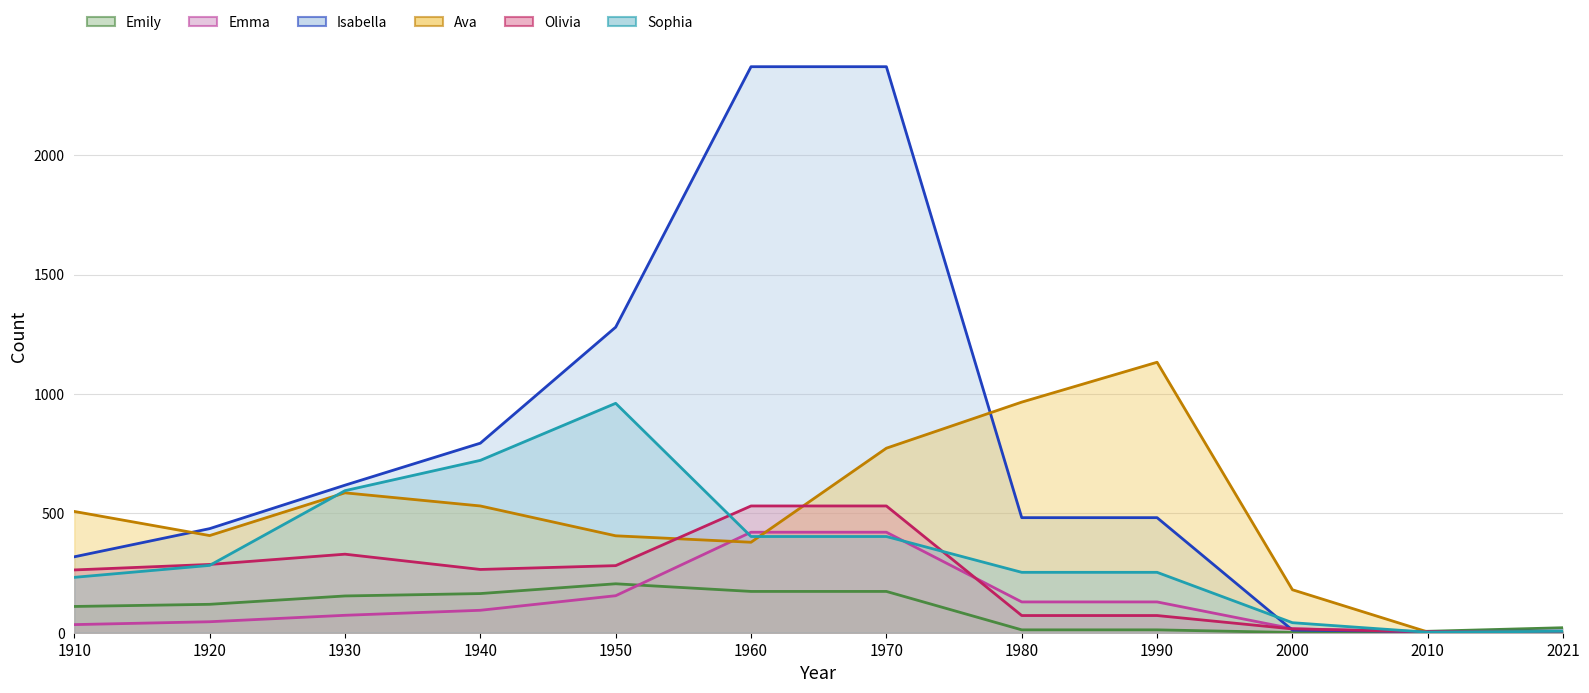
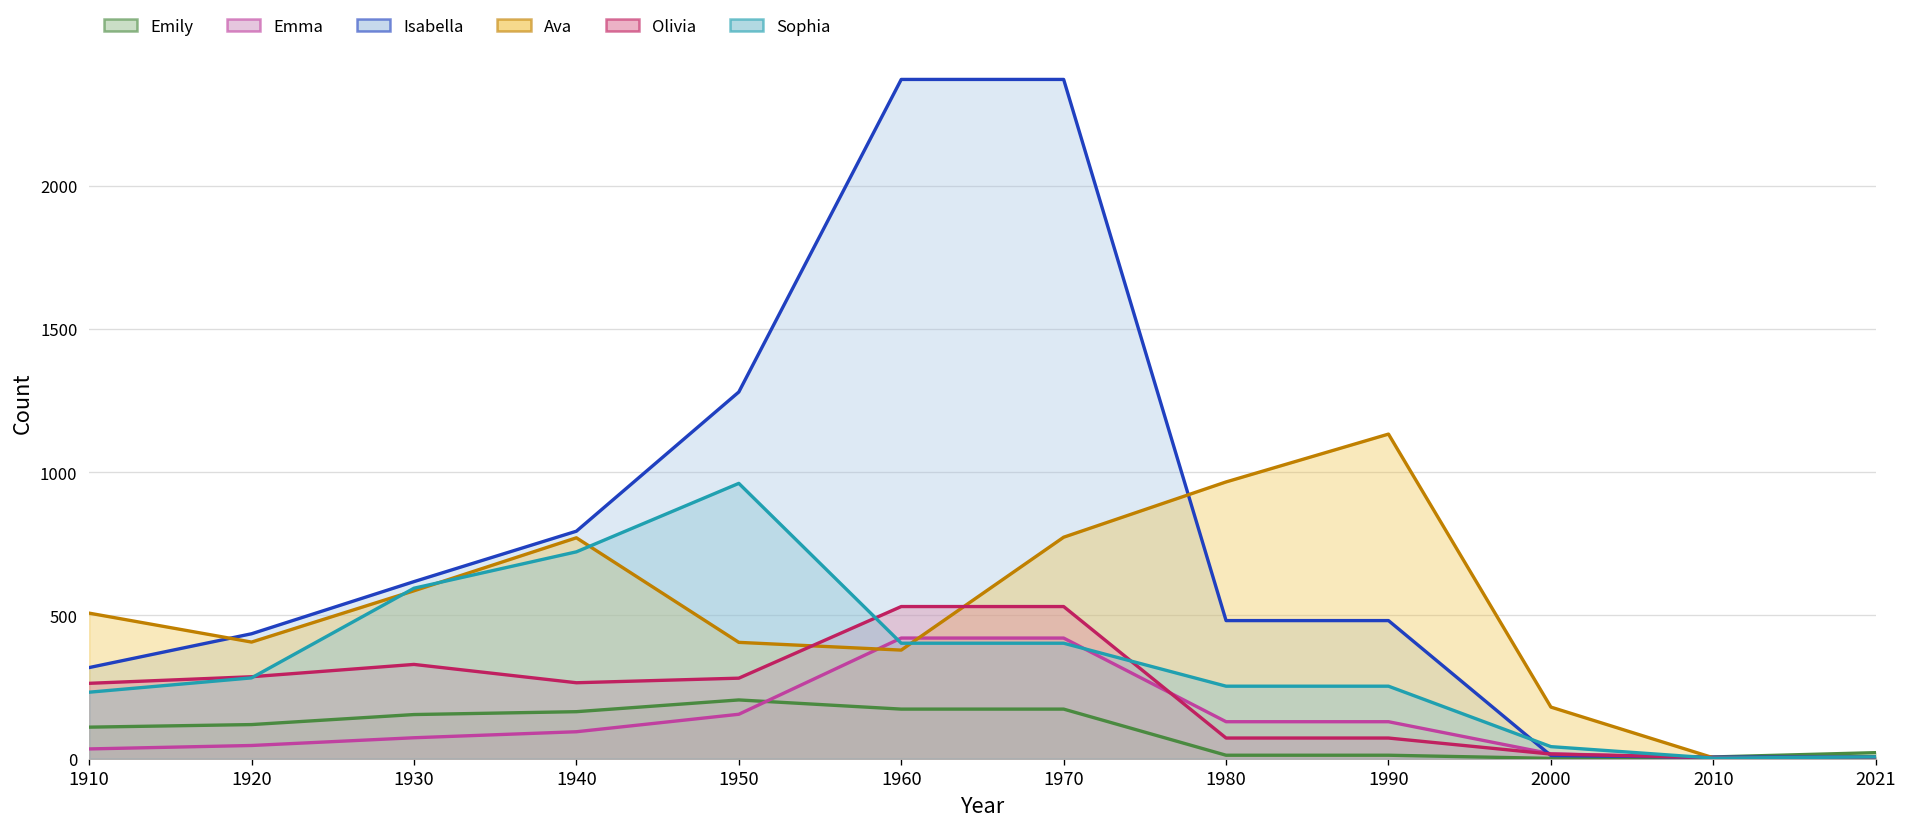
Ava, 1940: 530 -> 770
